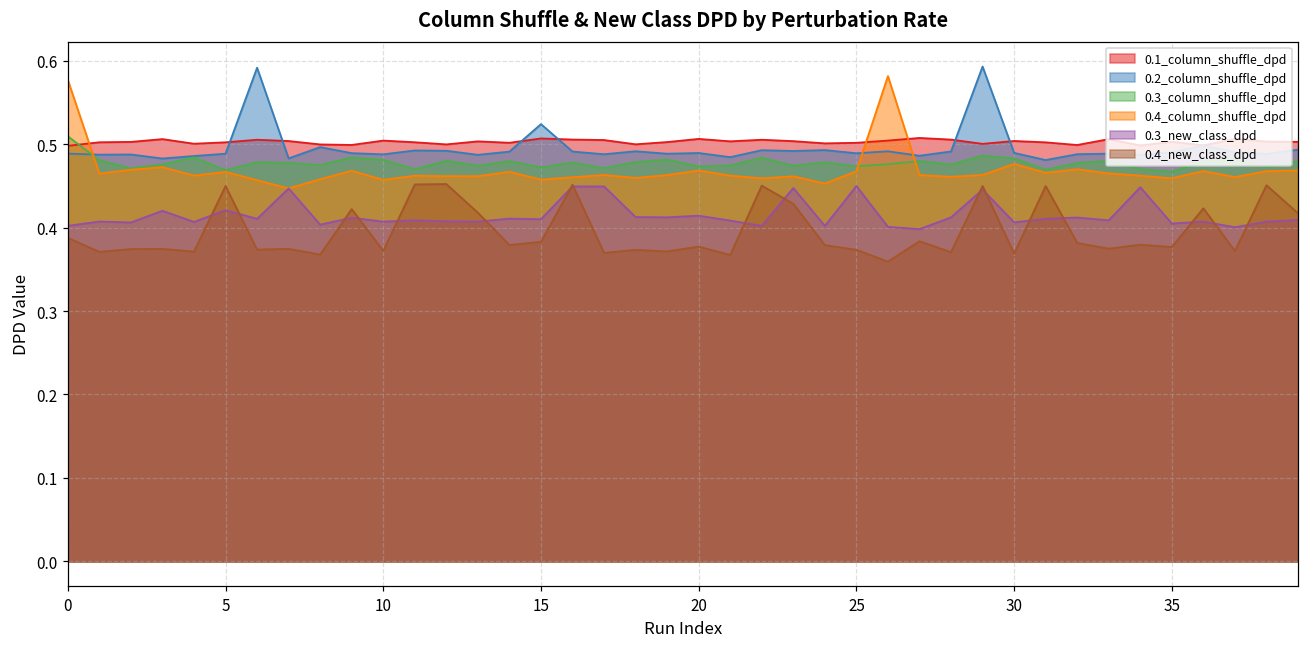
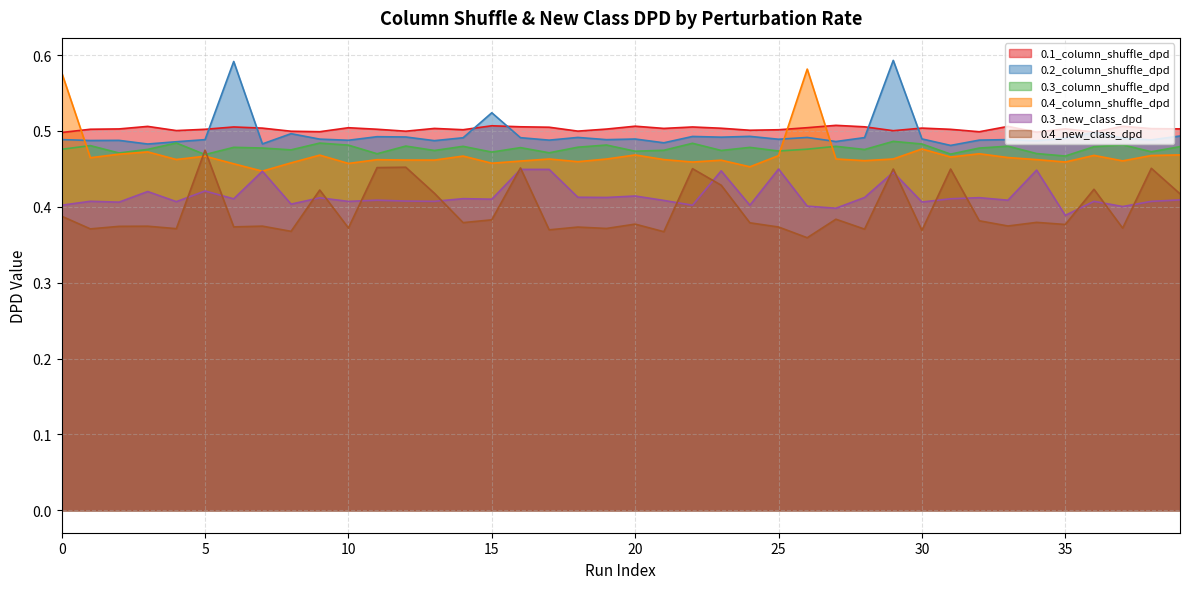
0.3_column_shuffle_dpd, 0: 0.51 -> 0.48
0.4_new_class_dpd, 5: 0.45 -> 0.47
0.3_new_class_dpd, 35: 0.40 -> 0.39
